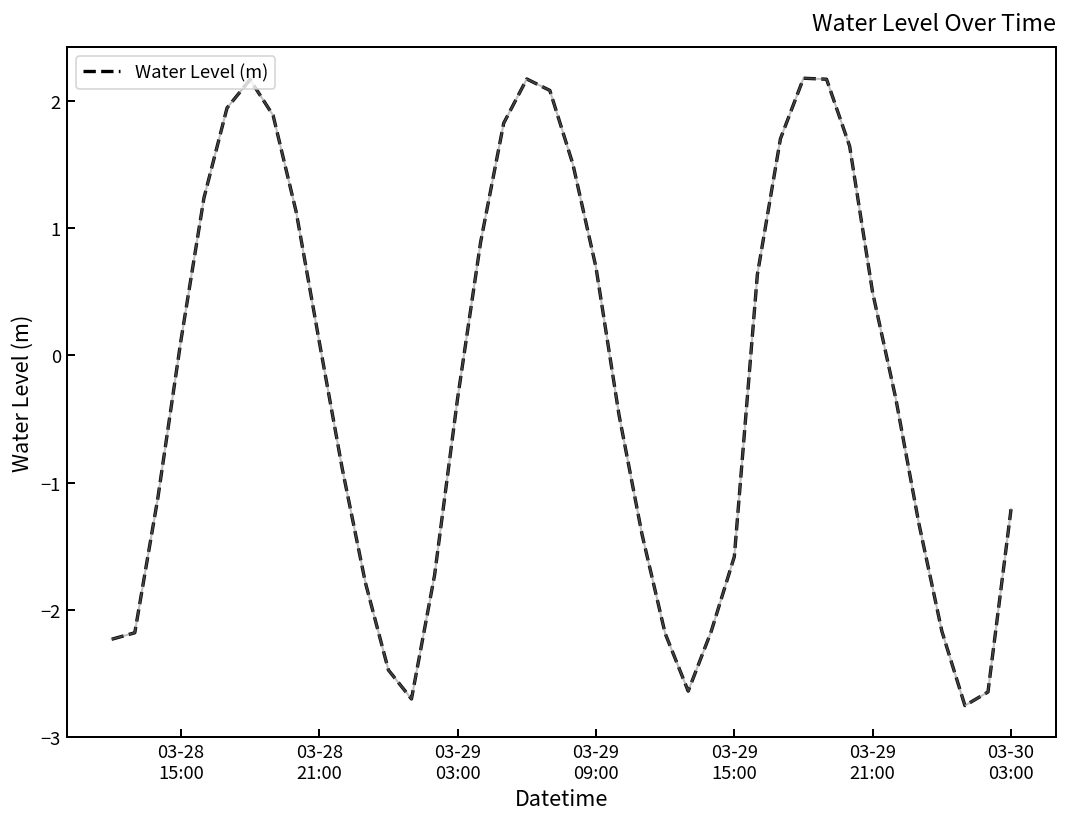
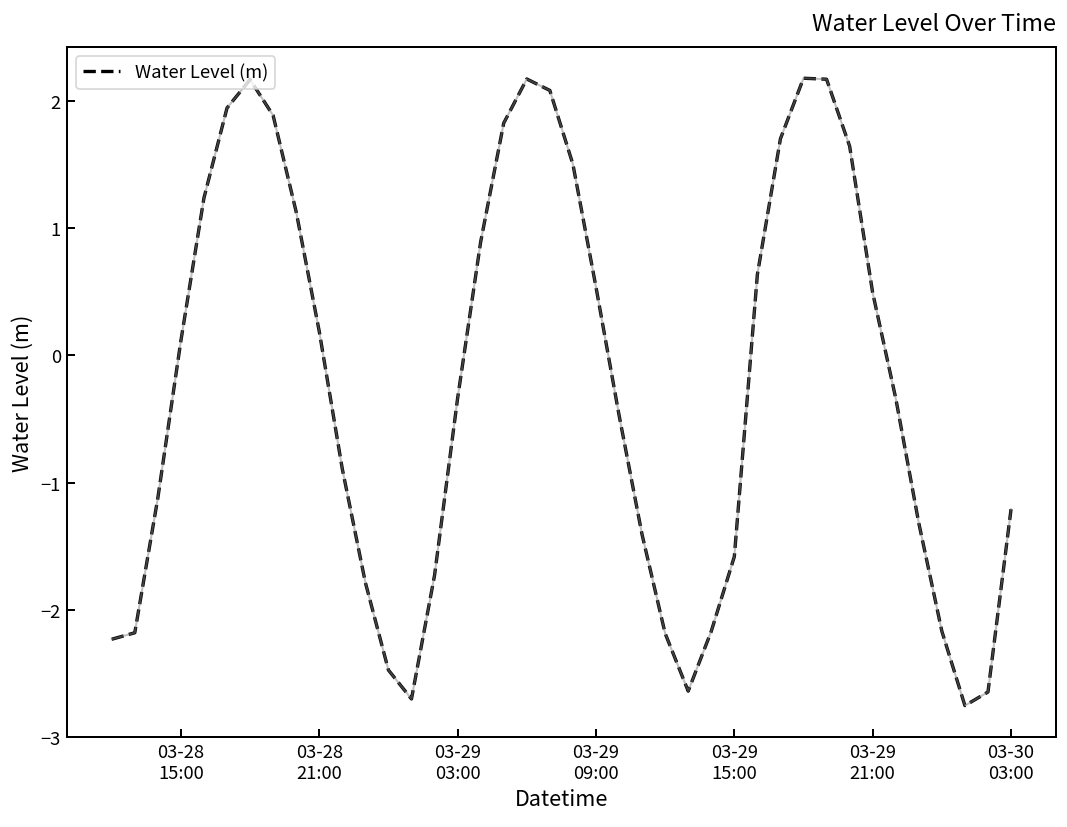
03-28 21:00: 0.11 -> 0.19
03-29 09:00: 0.69 -> 0.54
